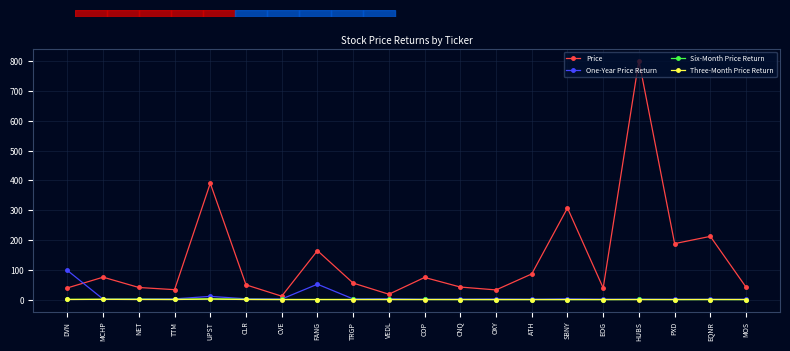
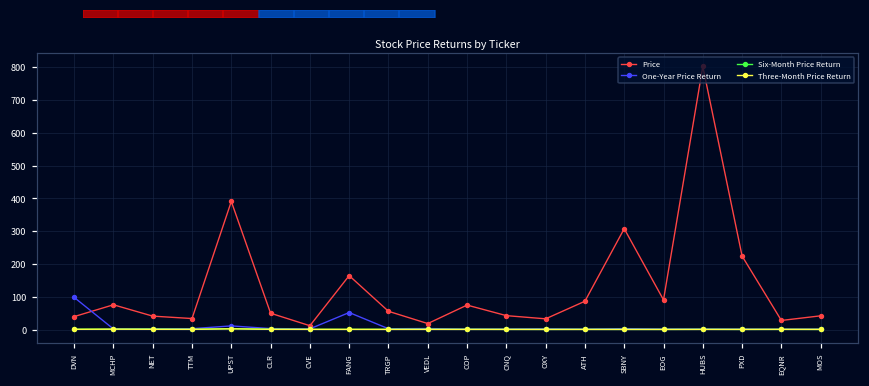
Price, EOG: 40 -> 90
Price, PXD: 190 -> 220
Price, EQNR: 210 -> 30
